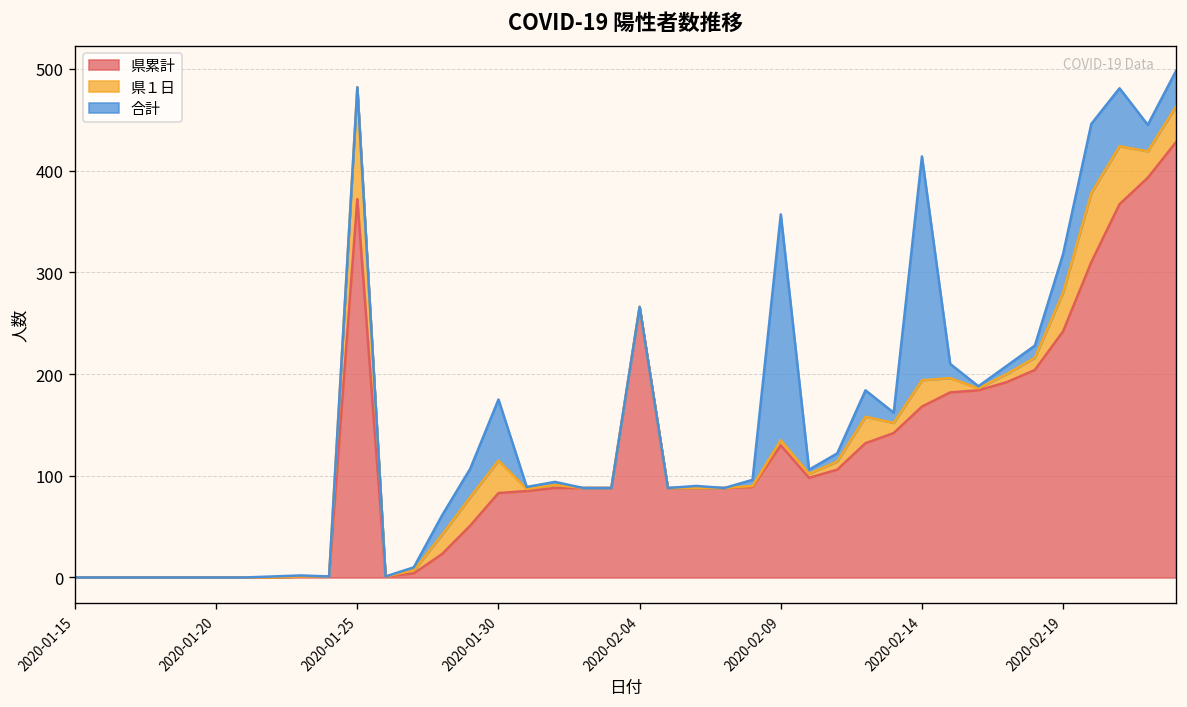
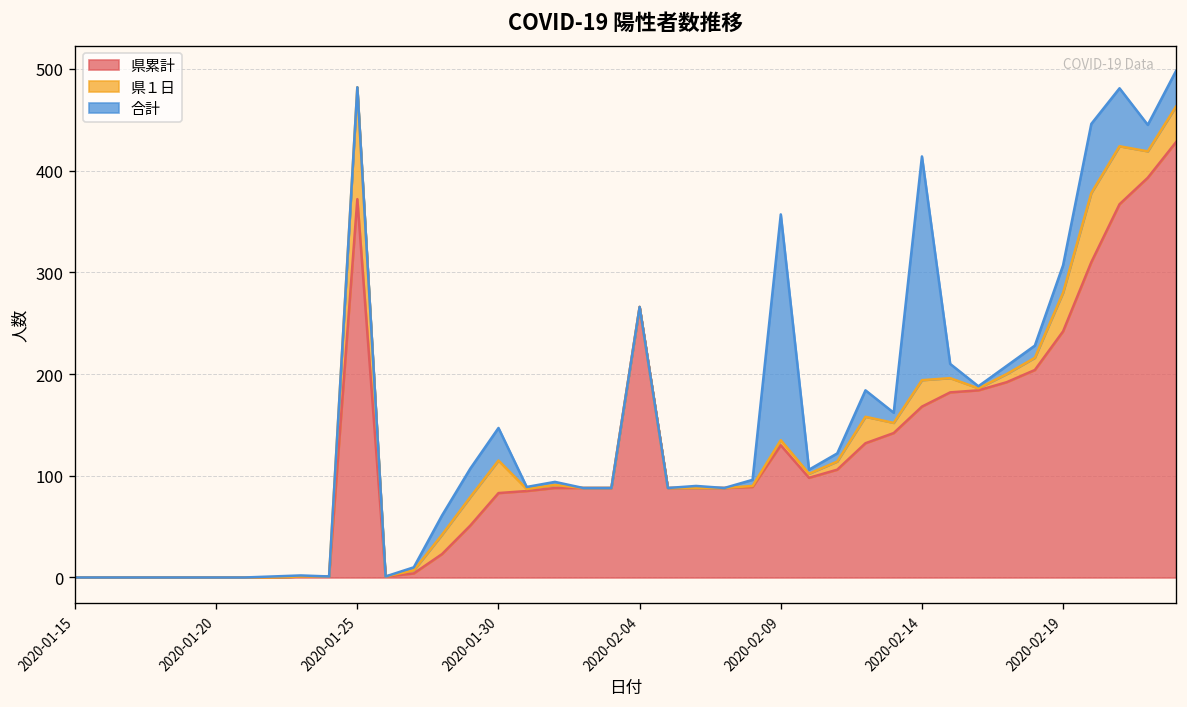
合計, 2020-01-30: 60 -> 30
合計, 2020-02-19: 40 -> 30
